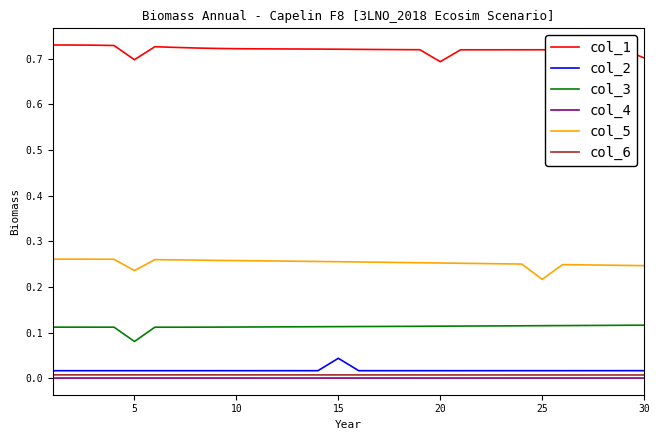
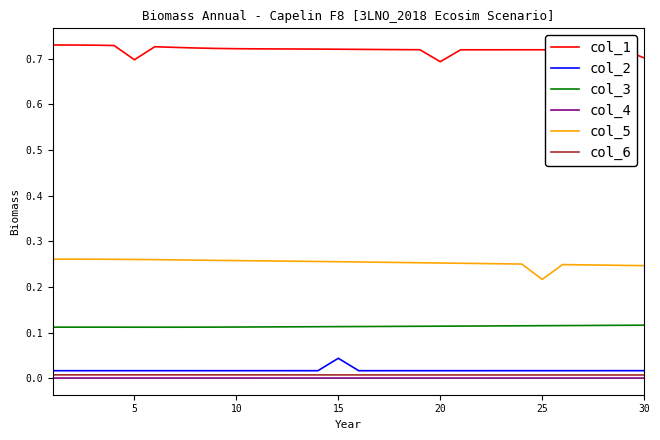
col_3, 5: 0.08 -> 0.11
col_5, 5: 0.24 -> 0.26
